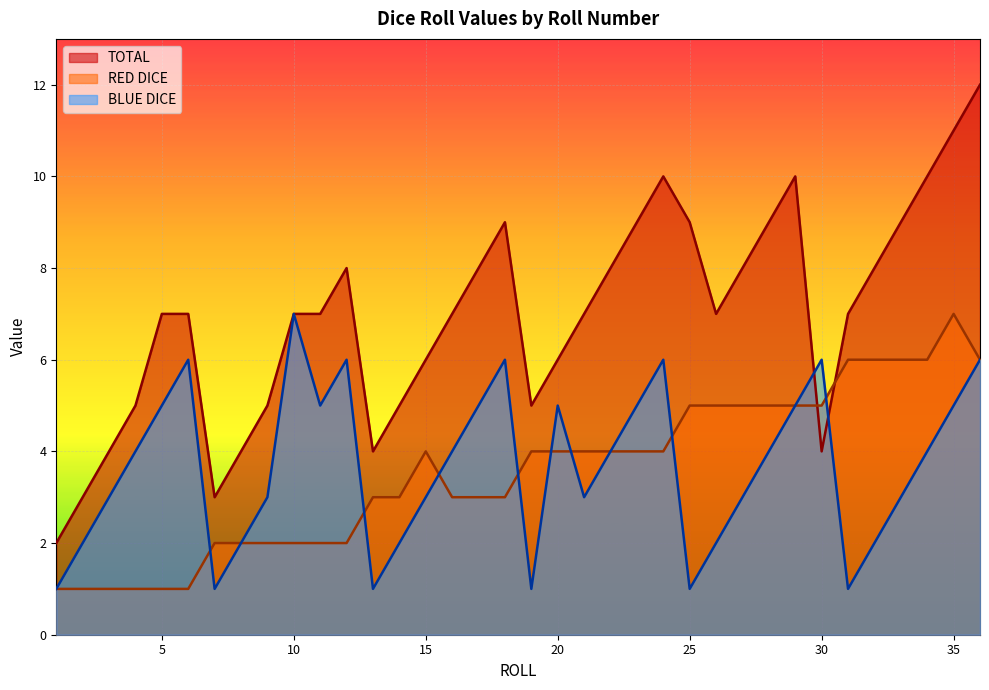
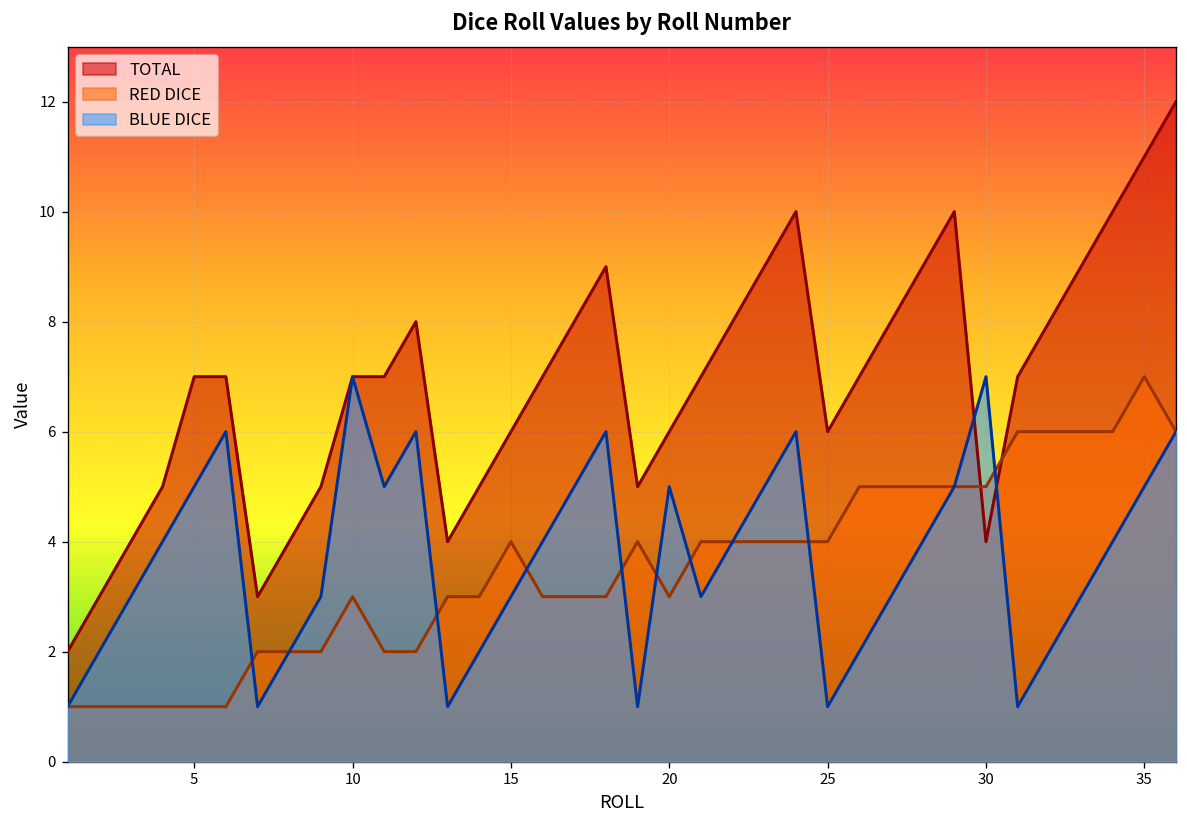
RED DICE, 10: 2 -> 3
RED DICE, 20: 4 -> 3
TOTAL, 25: 9 -> 6
RED DICE, 25: 5 -> 4
BLUE DICE, 30: 6 -> 7
